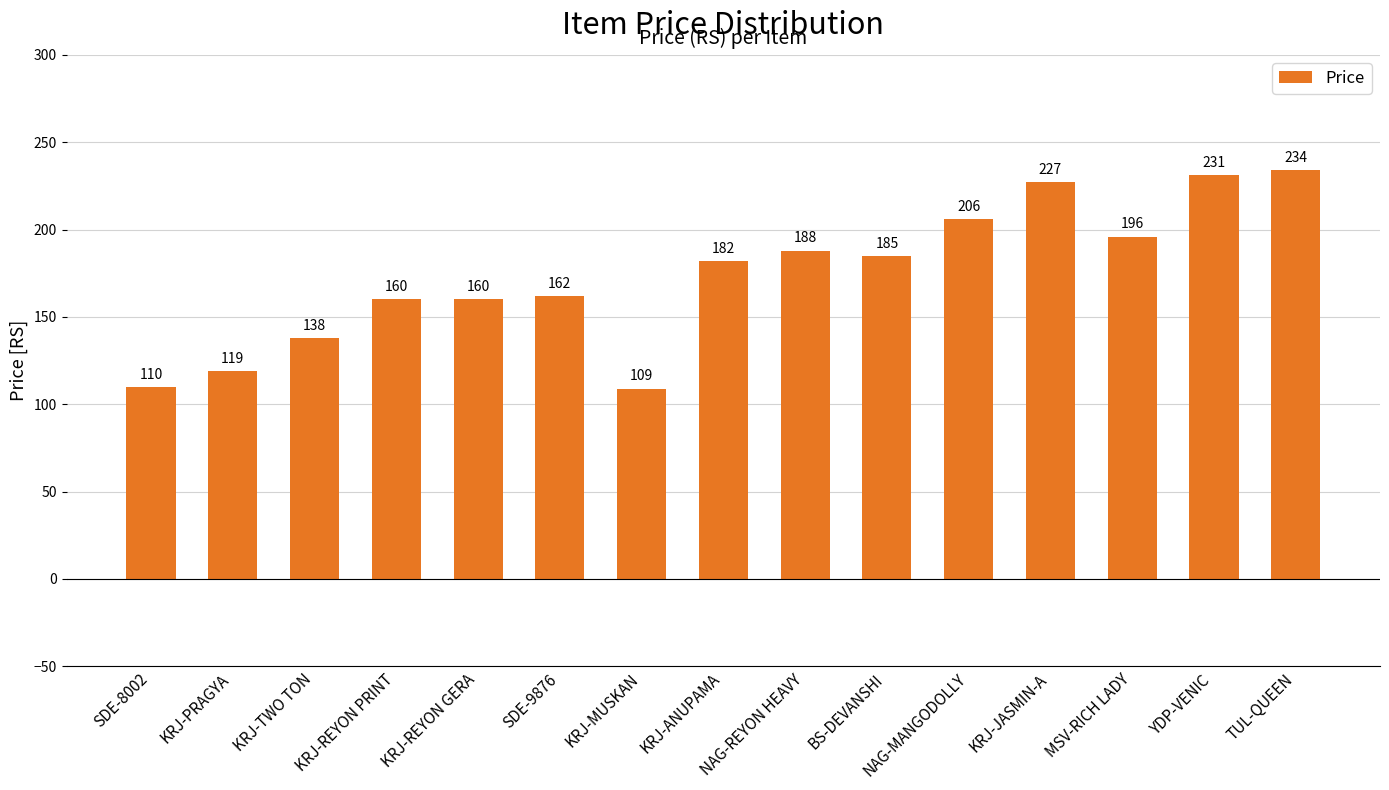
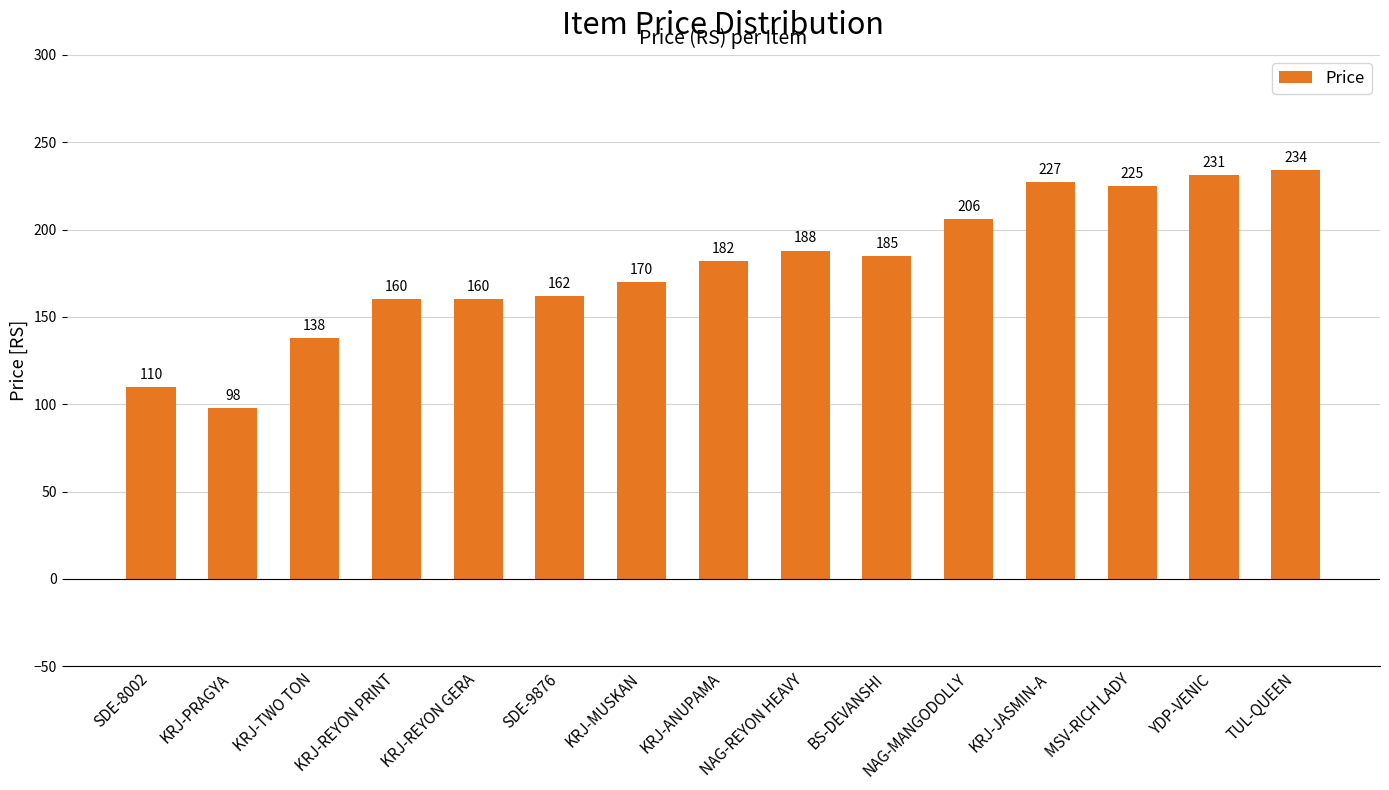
KRJ-PRAGYA: 119 -> 98
KRJ-MUSKAN: 109 -> 170
MSV-RICH LADY: 196 -> 225
